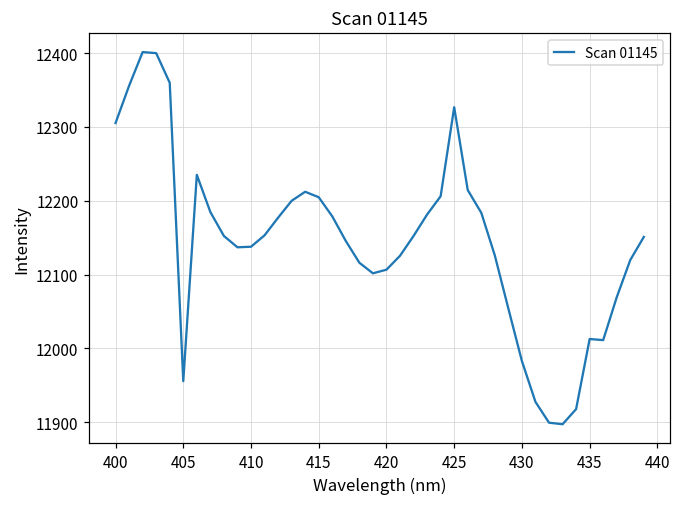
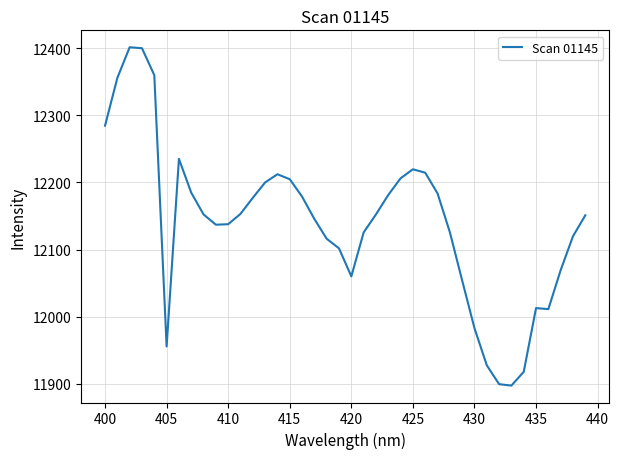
400: 12310 -> 12280
420: 12110 -> 12060
425: 12330 -> 12220
